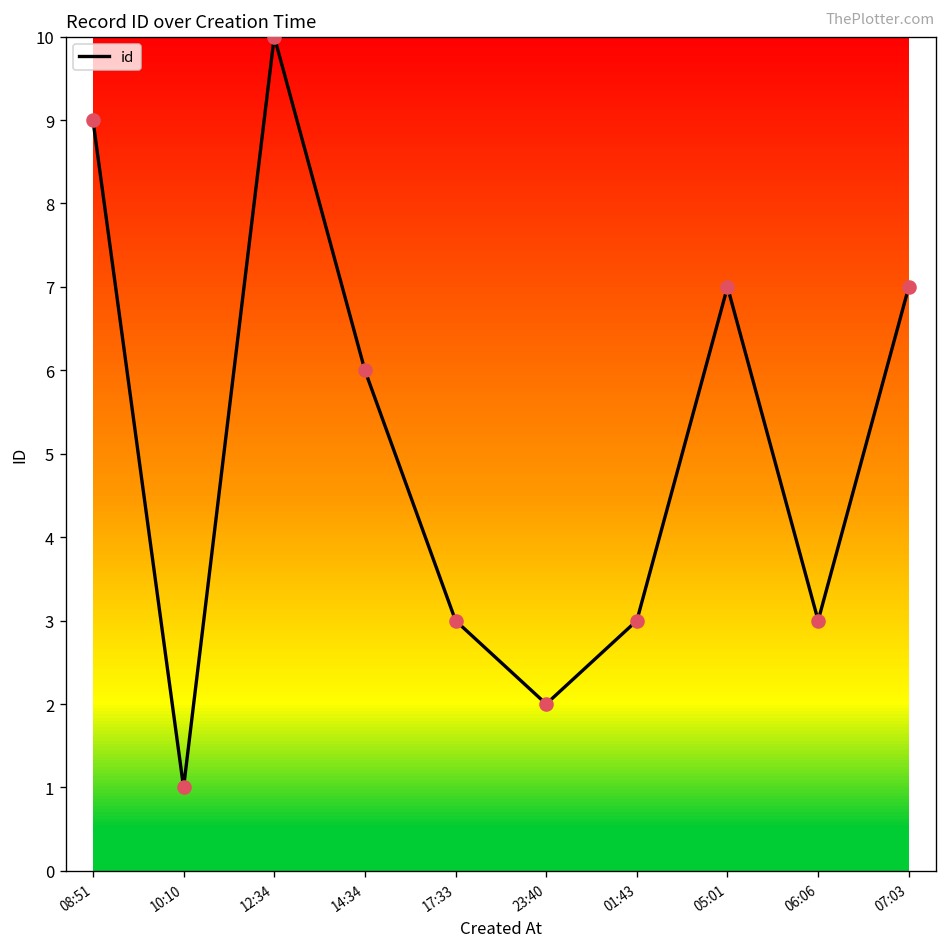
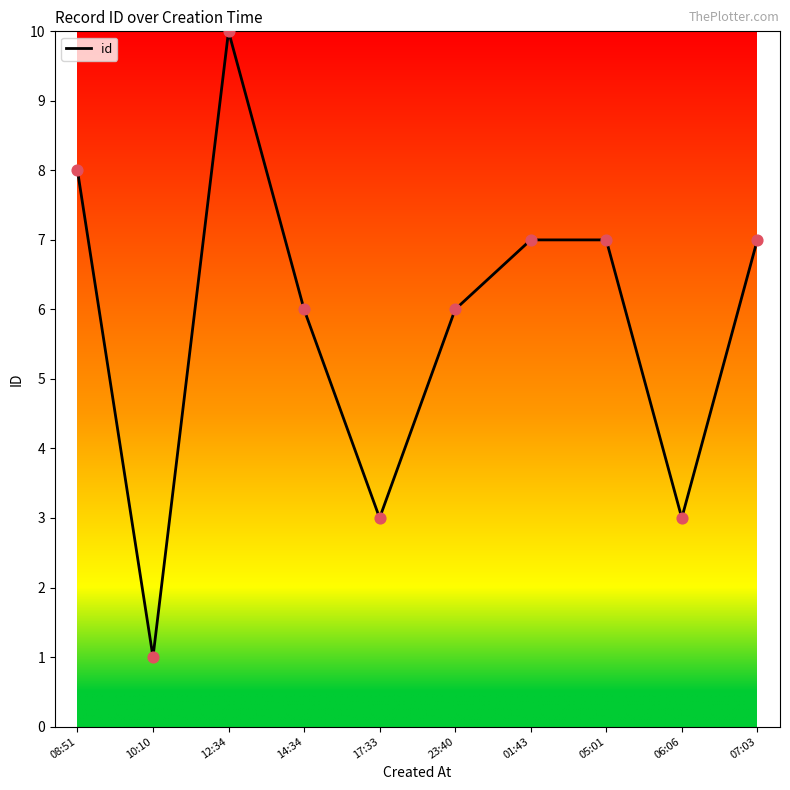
08:51: 9 -> 8
23:40: 2 -> 6
01:43: 3 -> 7
